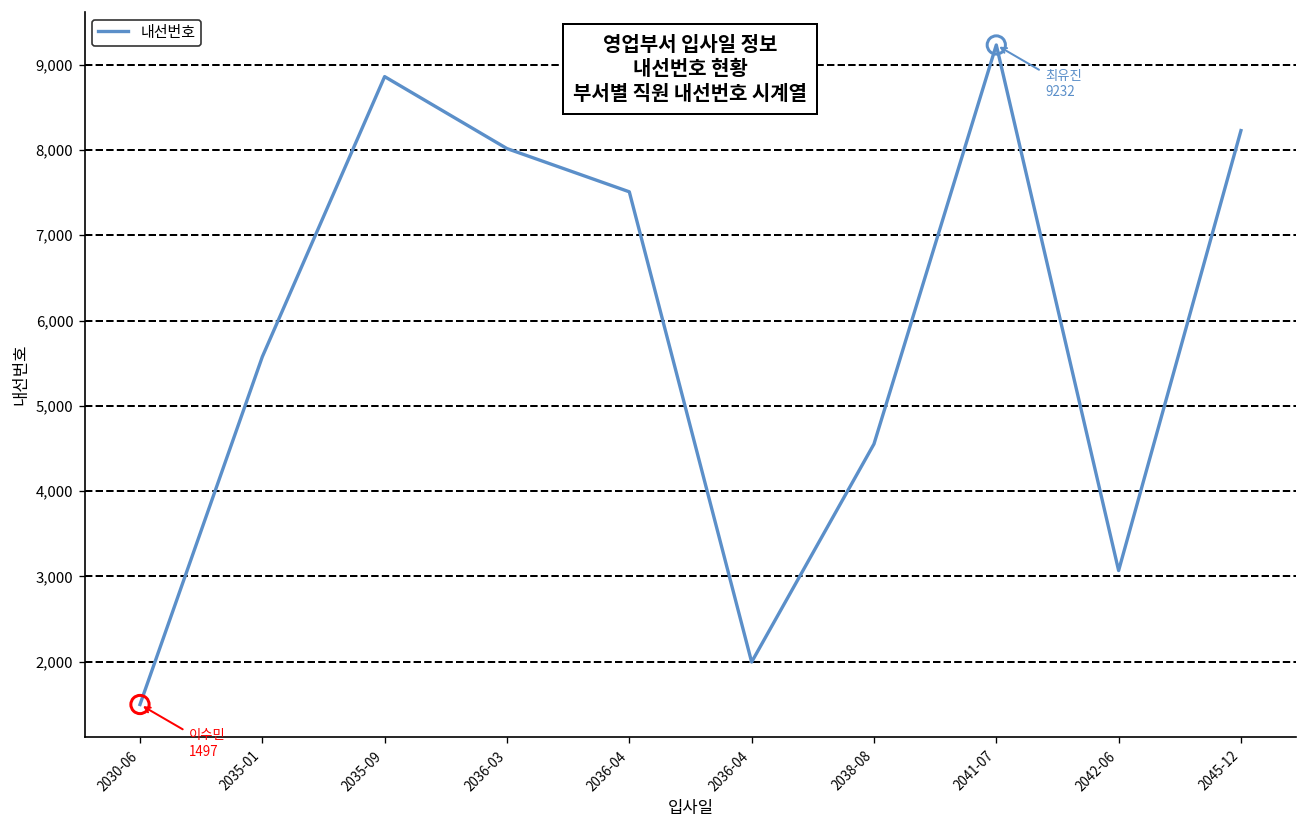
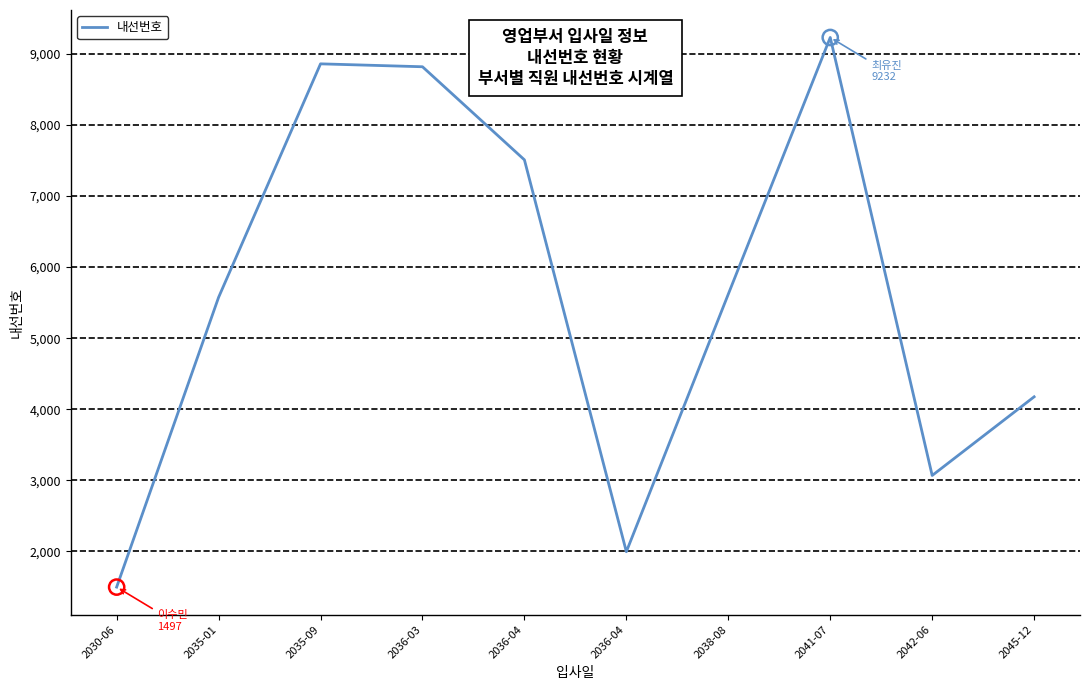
내선번호, 2036-03: 8,000 -> 8,800
내선번호, 2038-08: 4,600 -> 5,600
내선번호, 2045-12: 8,200 -> 4,200
